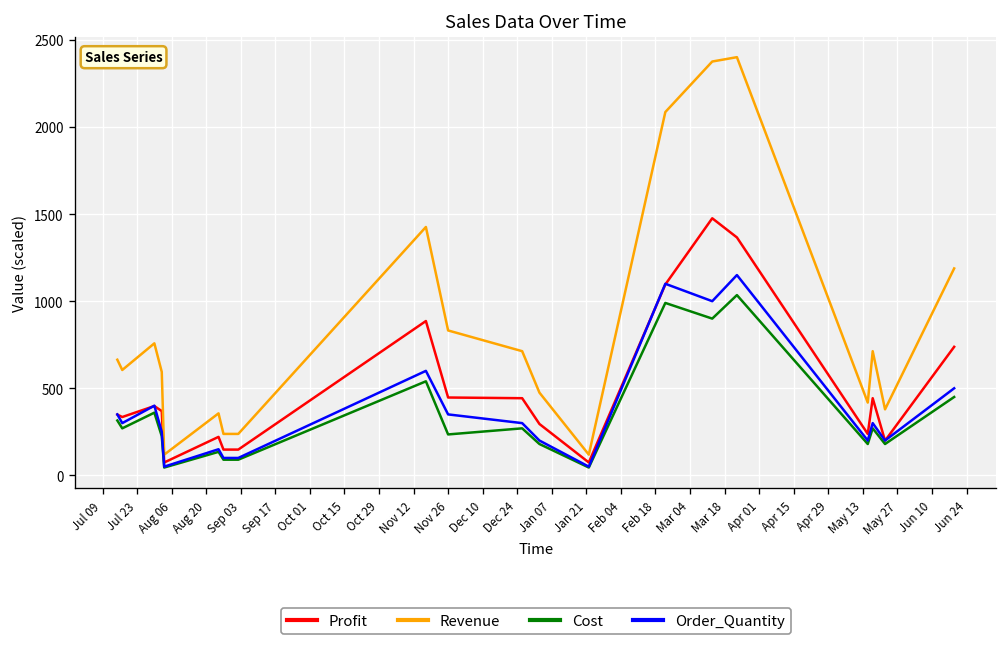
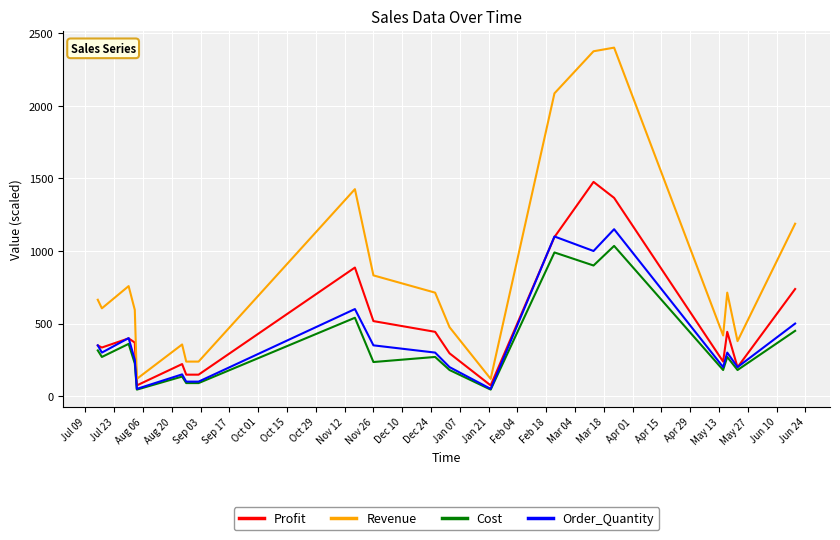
Profit, Nov 26: 450 -> 520
